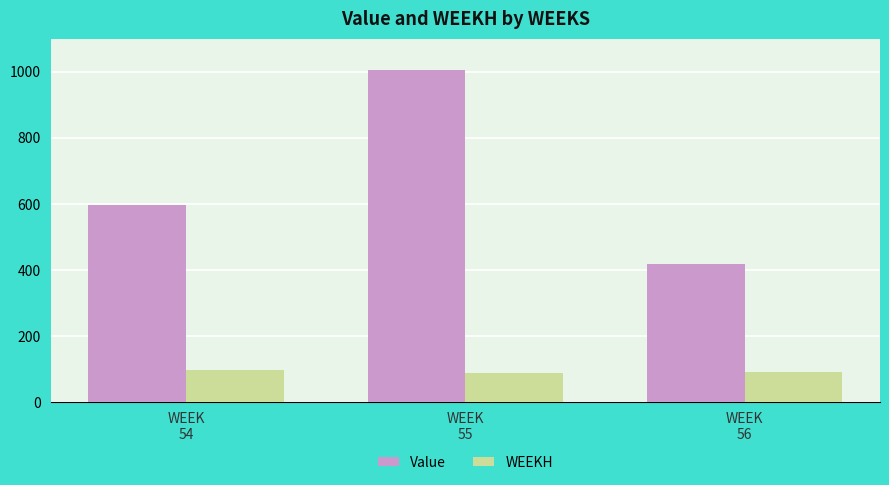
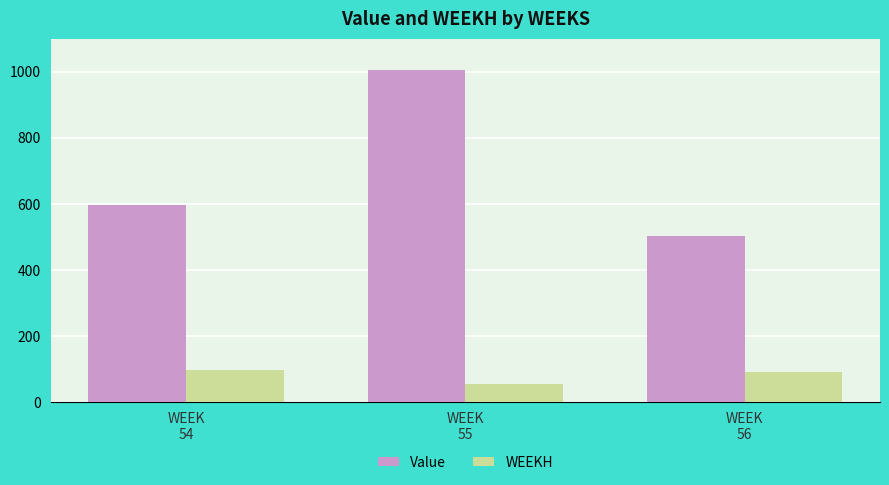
WEEKH, WEEK 55: 90 -> 50
Value, WEEK 56: 420 -> 500
